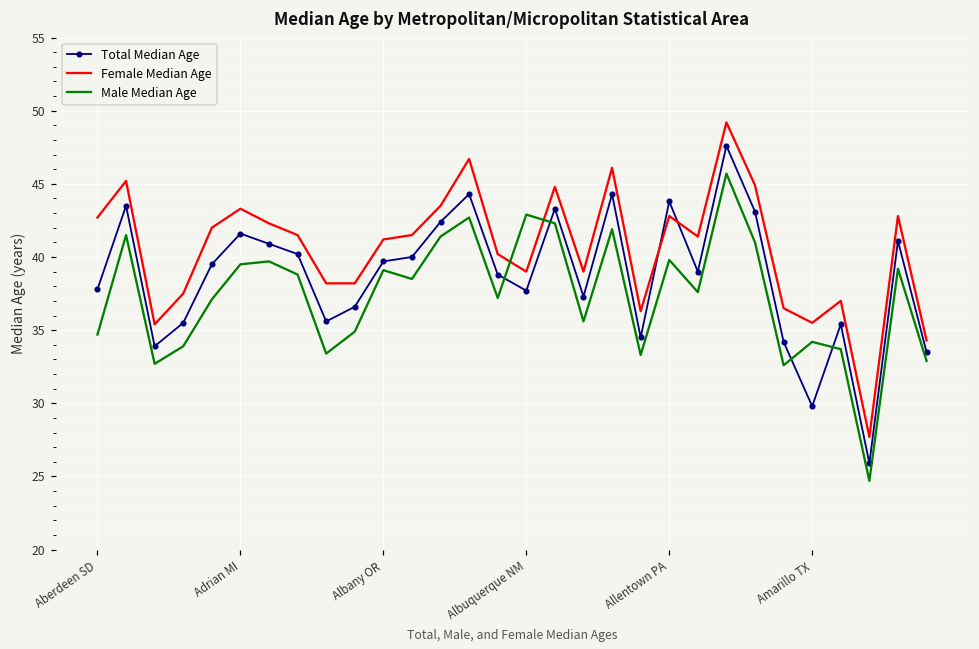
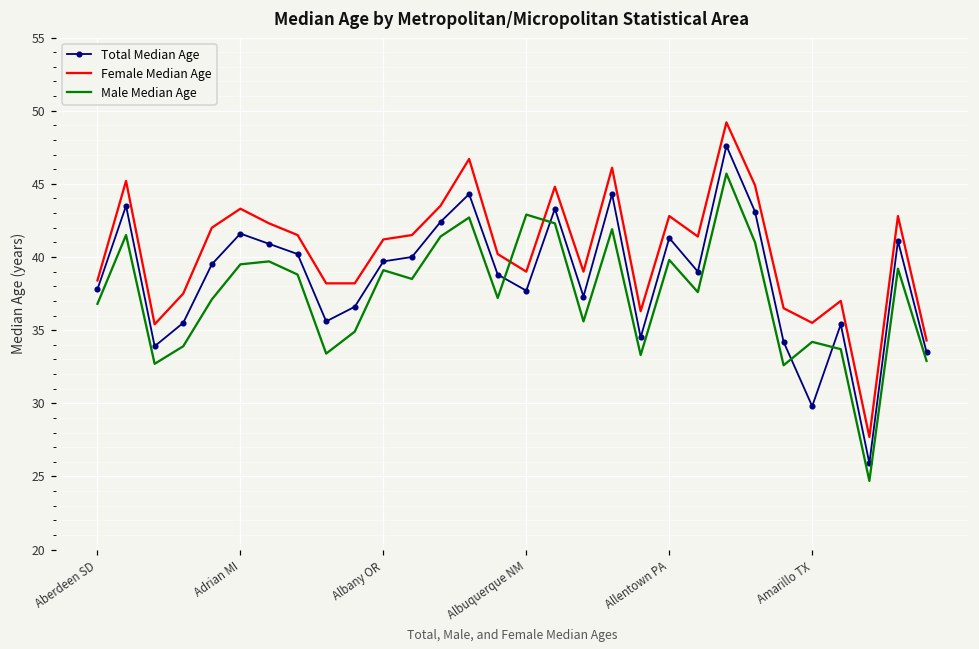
Female Median Age, Aberdeen SD: 42.7 -> 38.4
Male Median Age, Aberdeen SD: 34.7 -> 36.8
Total Median Age, Allentown PA: 43.8 -> 41.3
